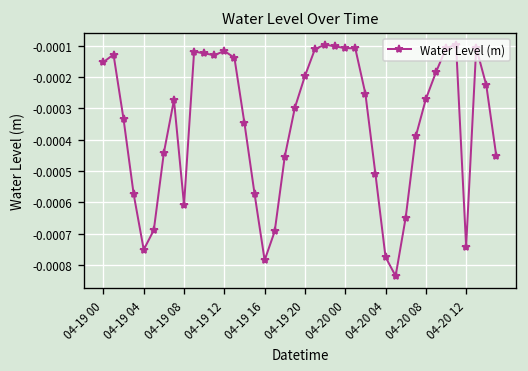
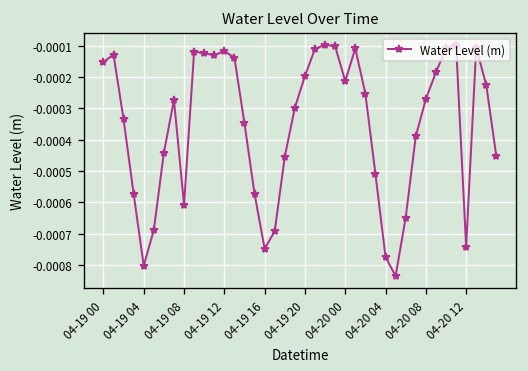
04-19 04: -0.00075 -> -0.00080
04-19 16: -0.00078 -> -0.00075
04-20 00: -0.00011 -> -0.00021
